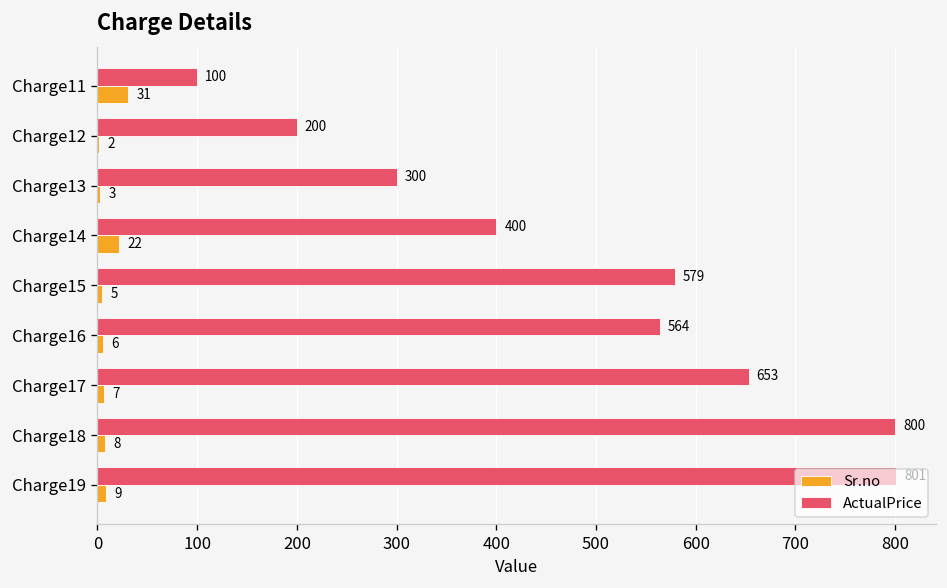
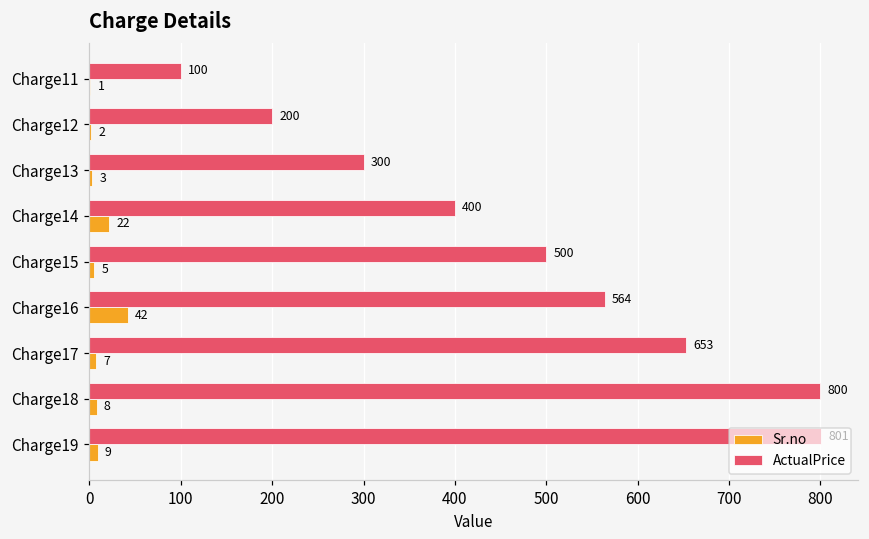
Sr.no, Charge11: 31 -> 1
ActualPrice, Charge15: 579 -> 500
Sr.no, Charge16: 6 -> 42
